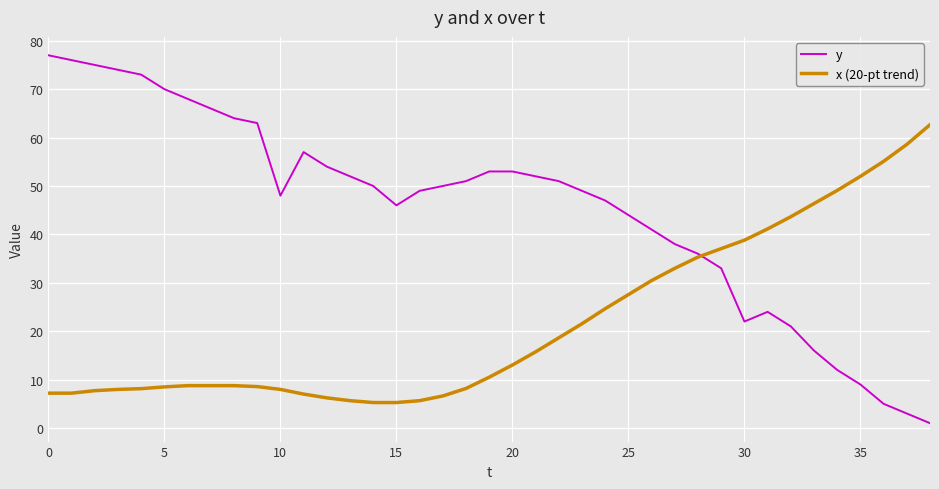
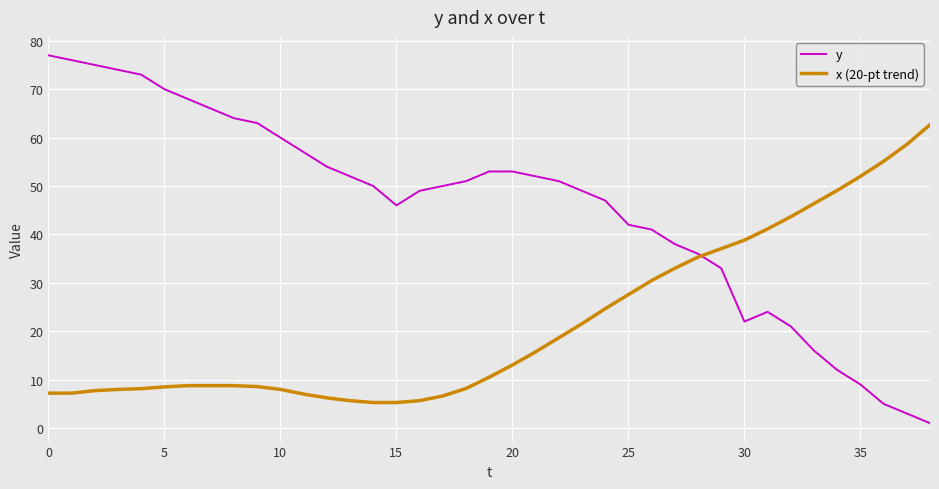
y, 10: 48 -> 60
y, 25: 44 -> 42
